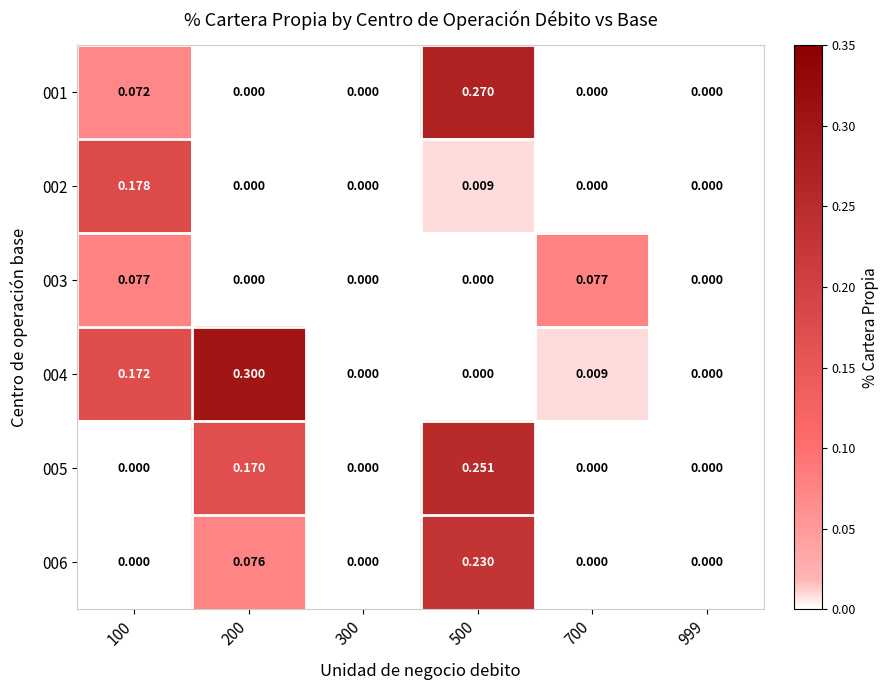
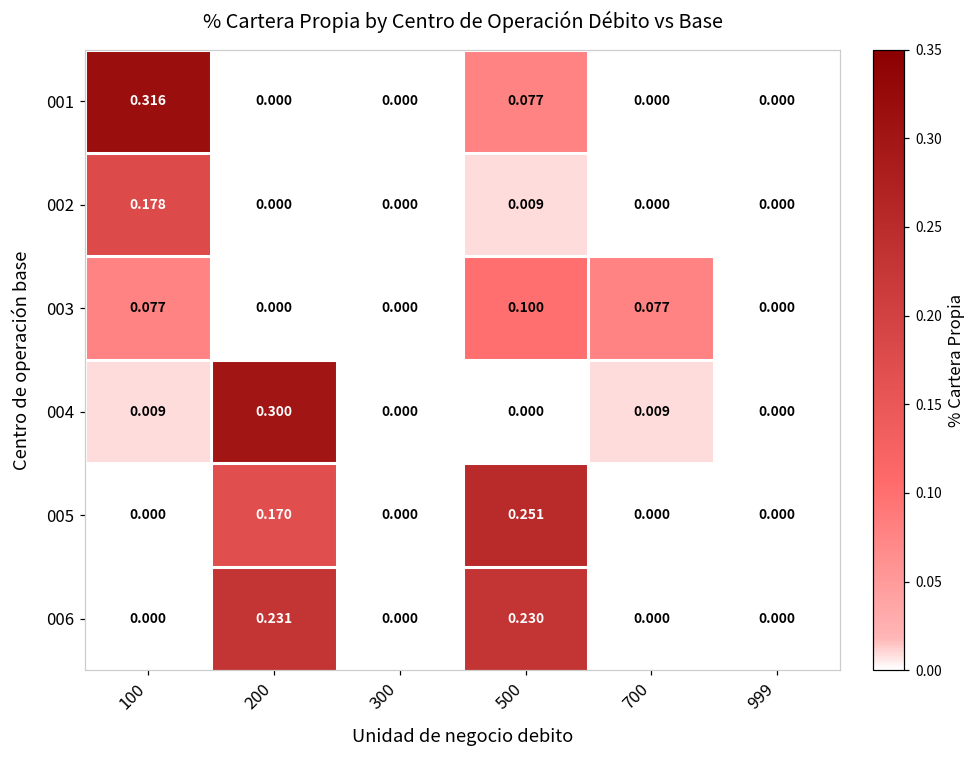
001, 100: 0.072 -> 0.316
001, 500: 0.270 -> 0.077
003, 500: 0.000 -> 0.100
004, 100: 0.172 -> 0.009
006, 200: 0.076 -> 0.231
